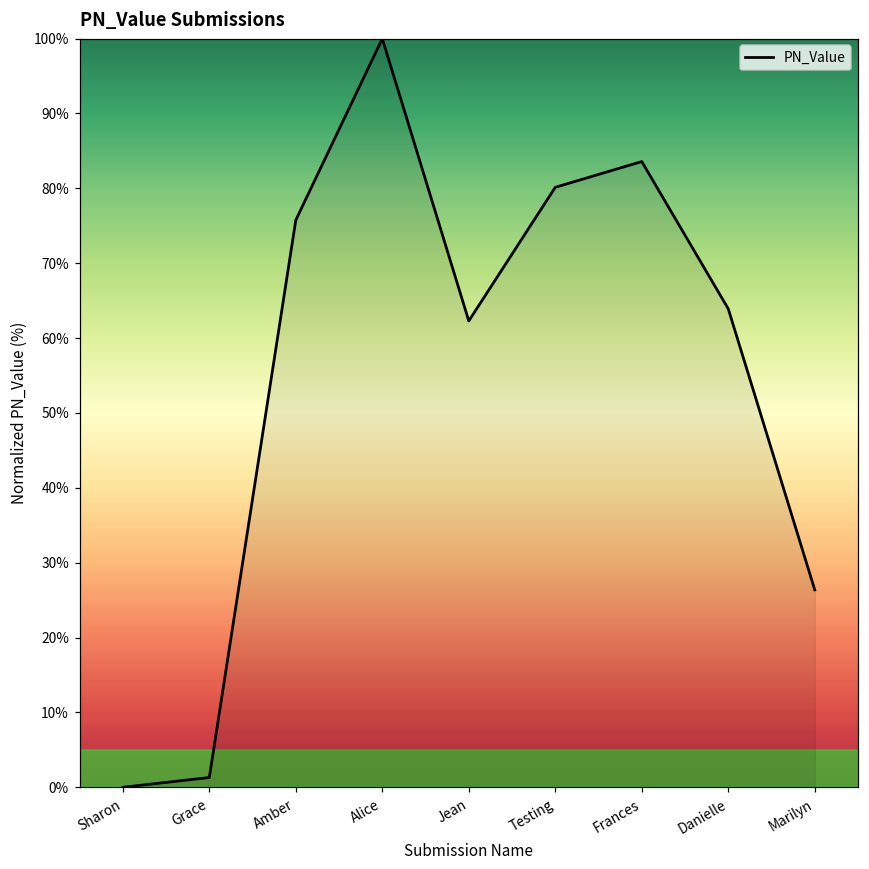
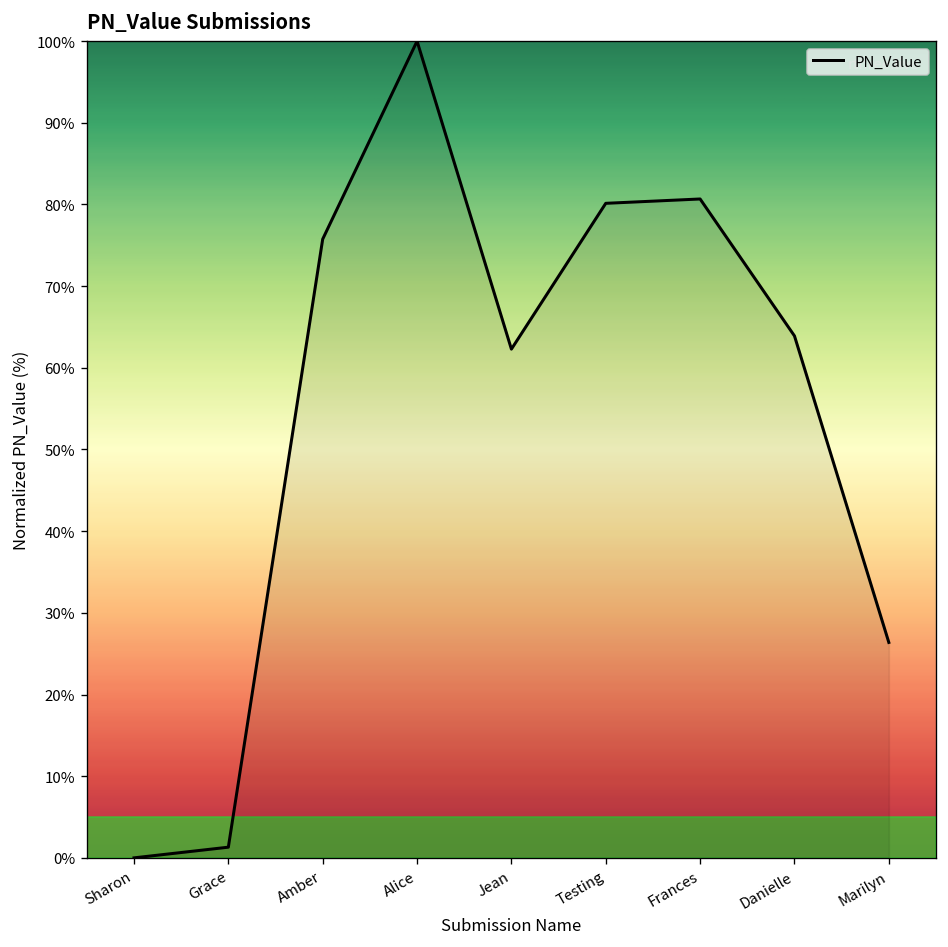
Frances: 84% -> 81%
